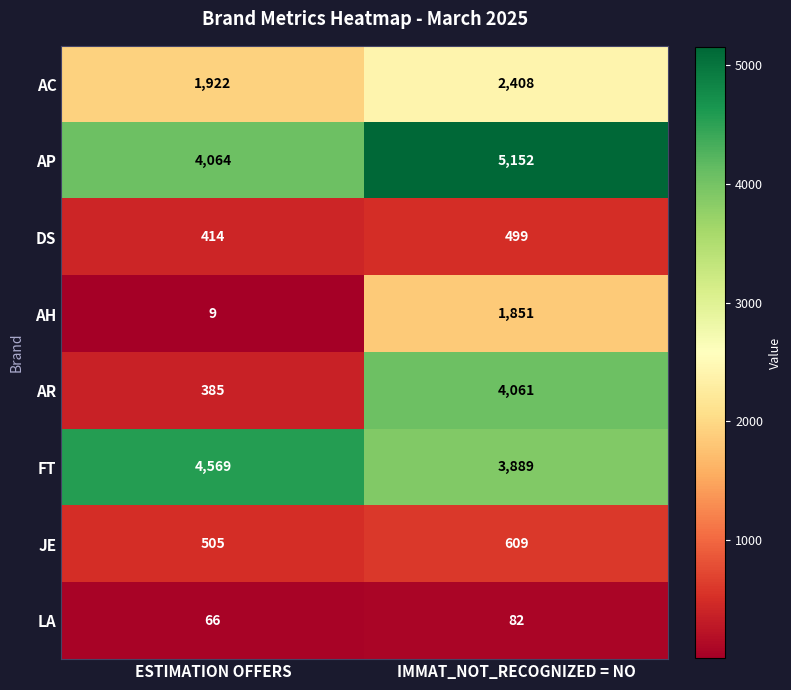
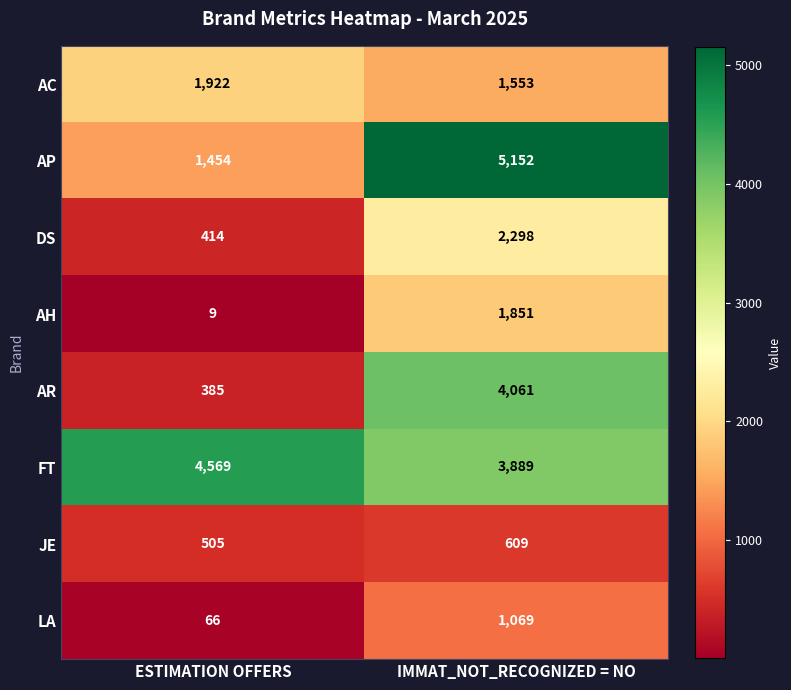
AC, IMMAT_NOT_RECOGNIZED = NO: 2,408 -> 1,553
AP, ESTIMATION OFFERS: 4,064 -> 1,454
DS, IMMAT_NOT_RECOGNIZED = NO: 499 -> 2,298
LA, IMMAT_NOT_RECOGNIZED = NO: 82 -> 1,069
